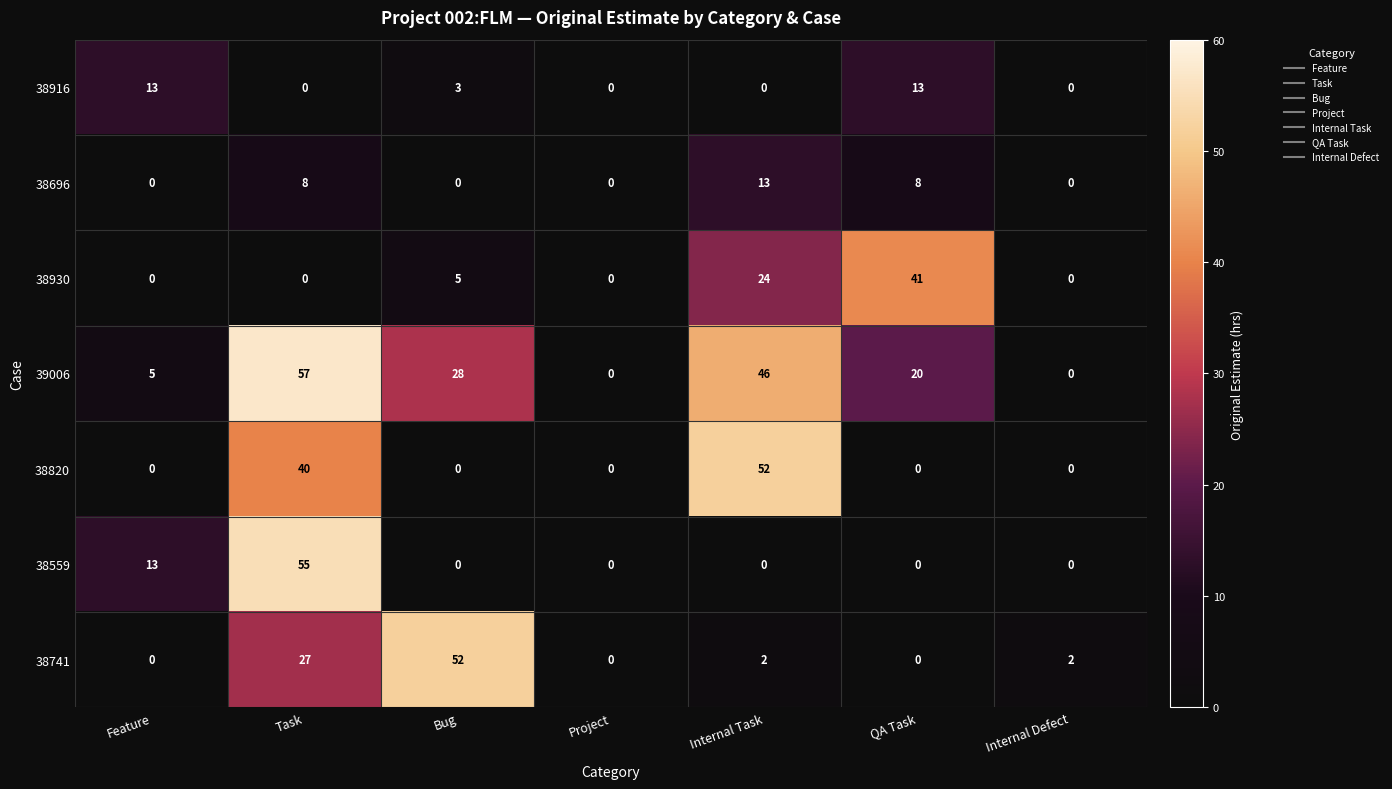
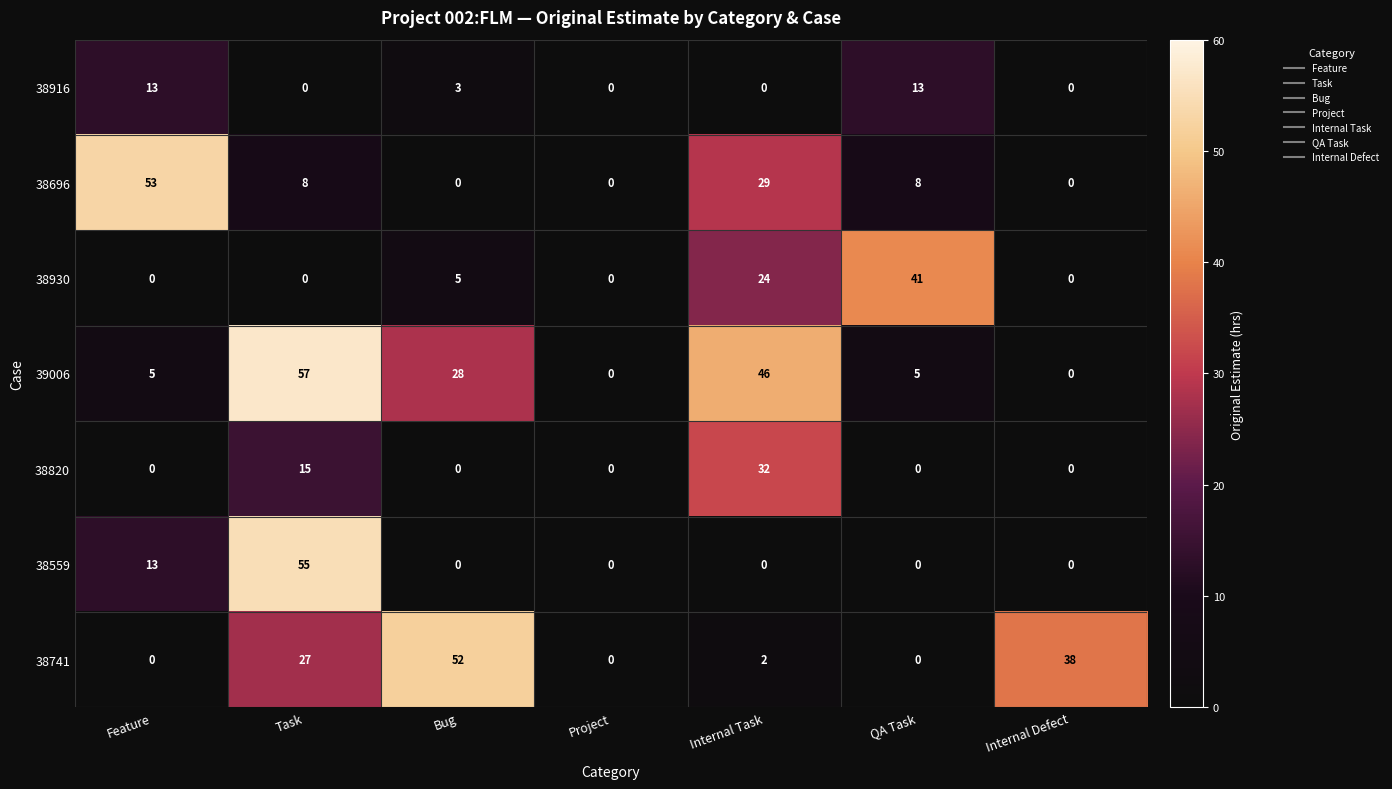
38696, Feature: 0 -> 53
38696, Internal Task: 13 -> 29
39006, QA Task: 20 -> 5
38820, Task: 40 -> 15
38820, Internal Task: 52 -> 32
38741, Internal Defect: 2 -> 38
